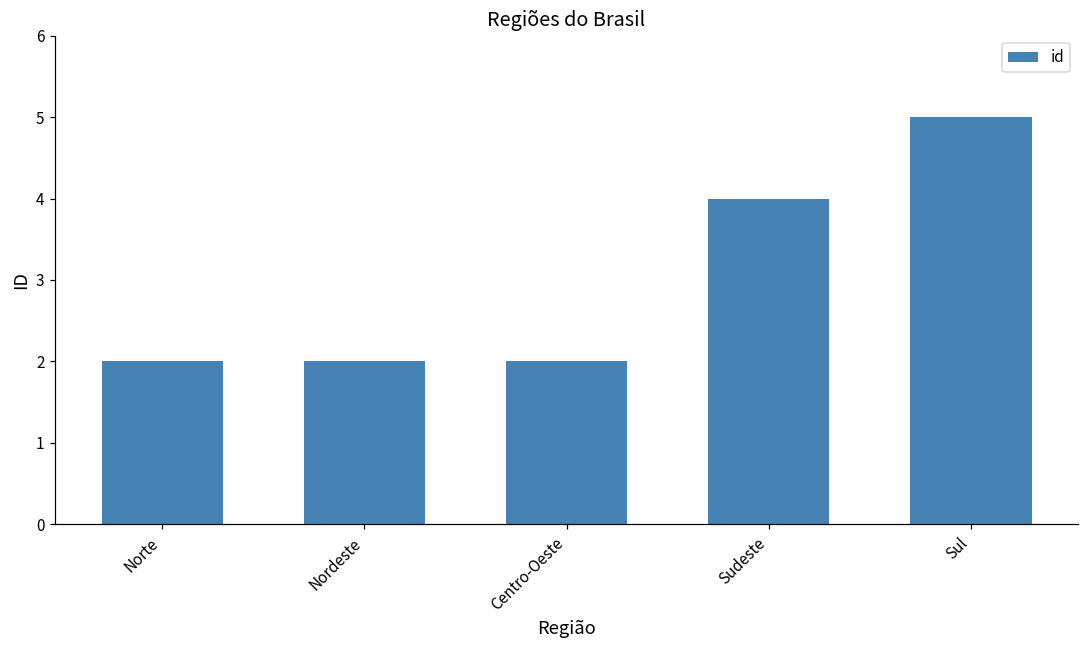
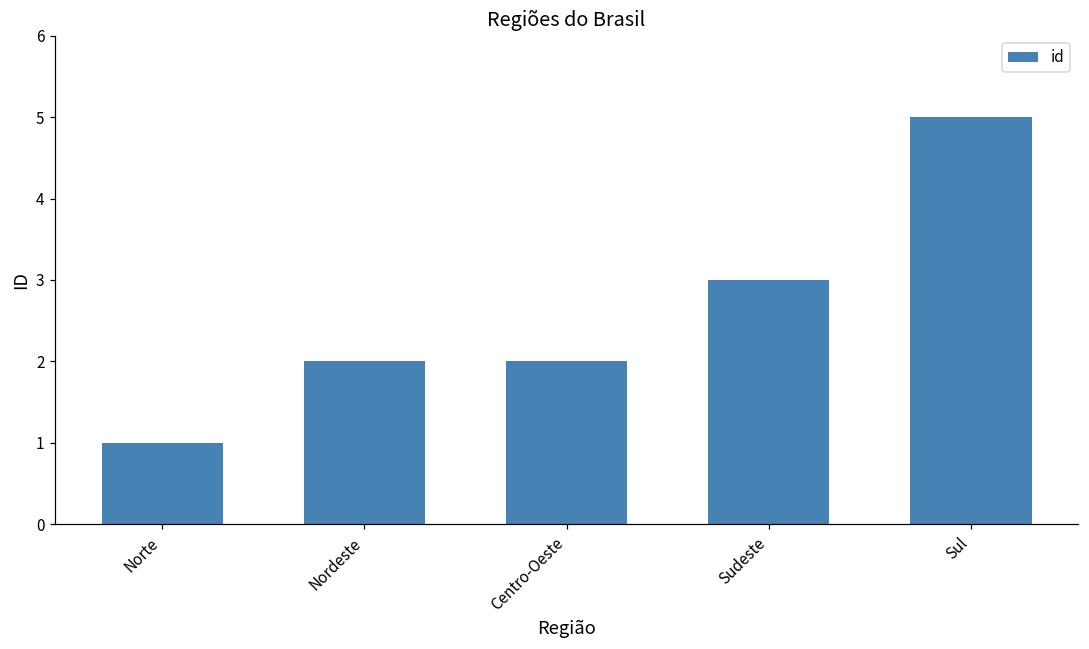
Norte: 2 -> 1
Sudeste: 4 -> 3
